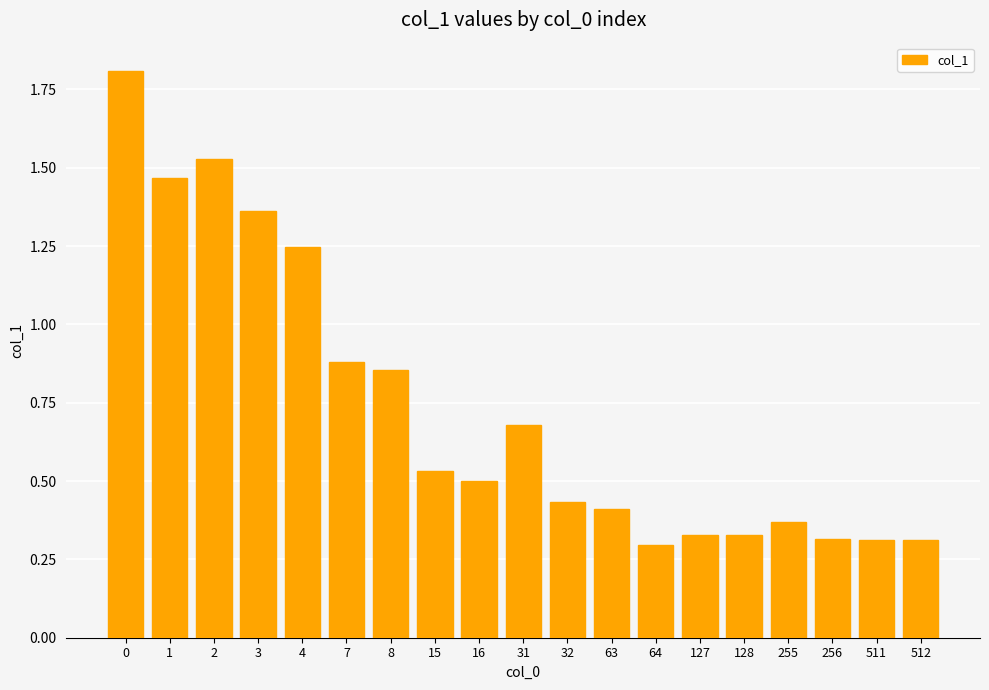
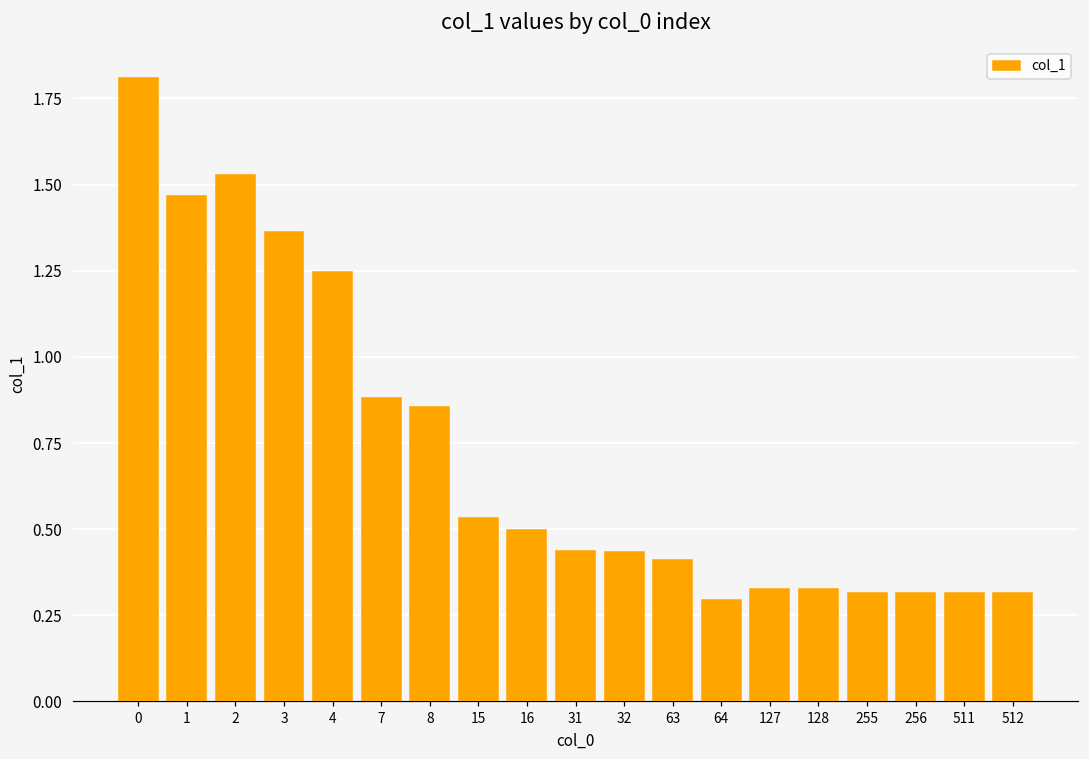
31: 0.68 -> 0.44
255: 0.37 -> 0.31
